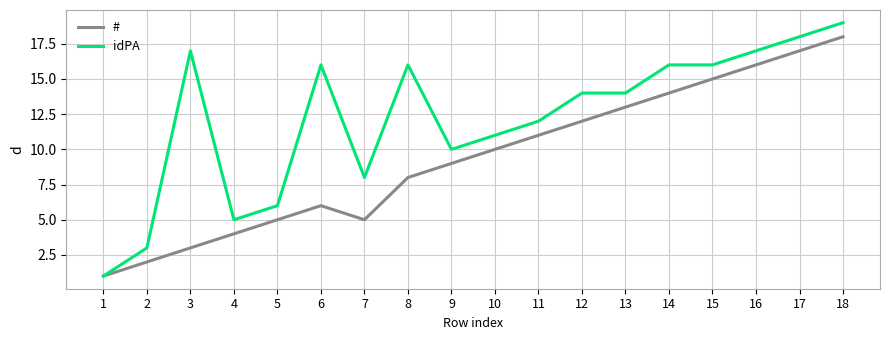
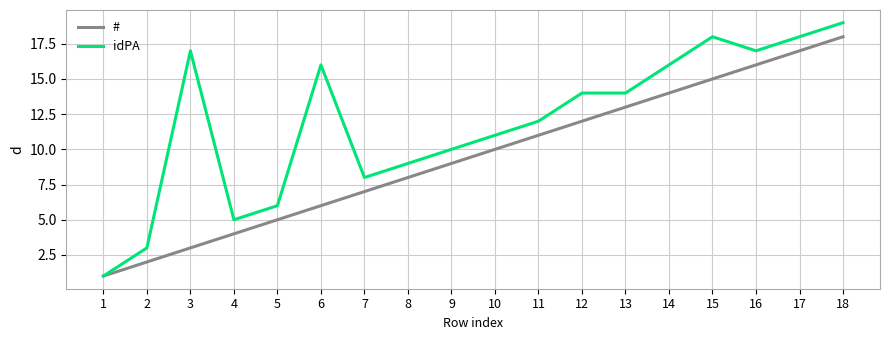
#, 7: 5 -> 7
idPA, 8: 16 -> 9
idPA, 15: 16 -> 18
